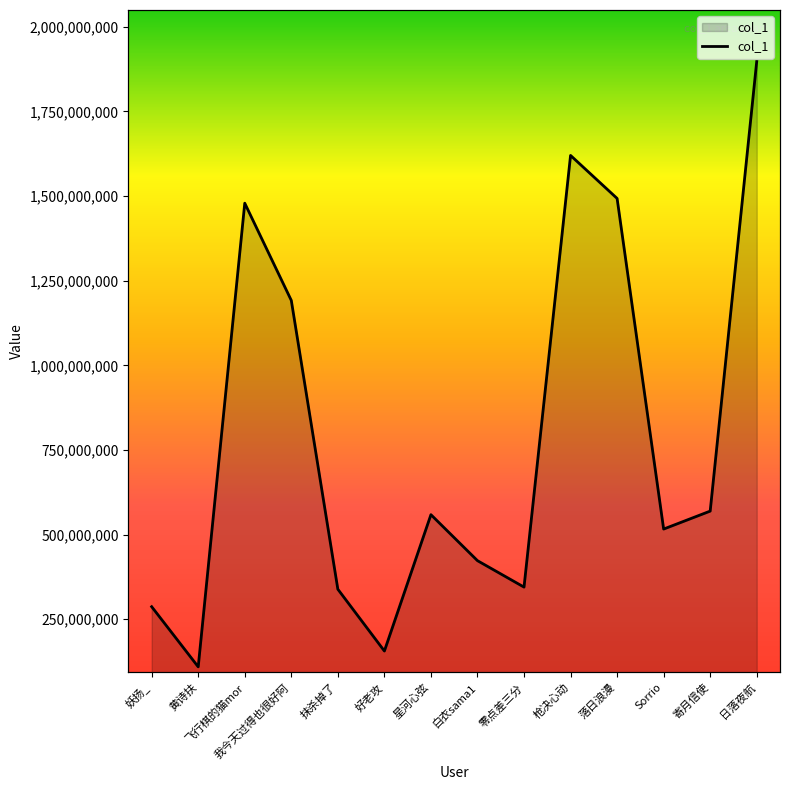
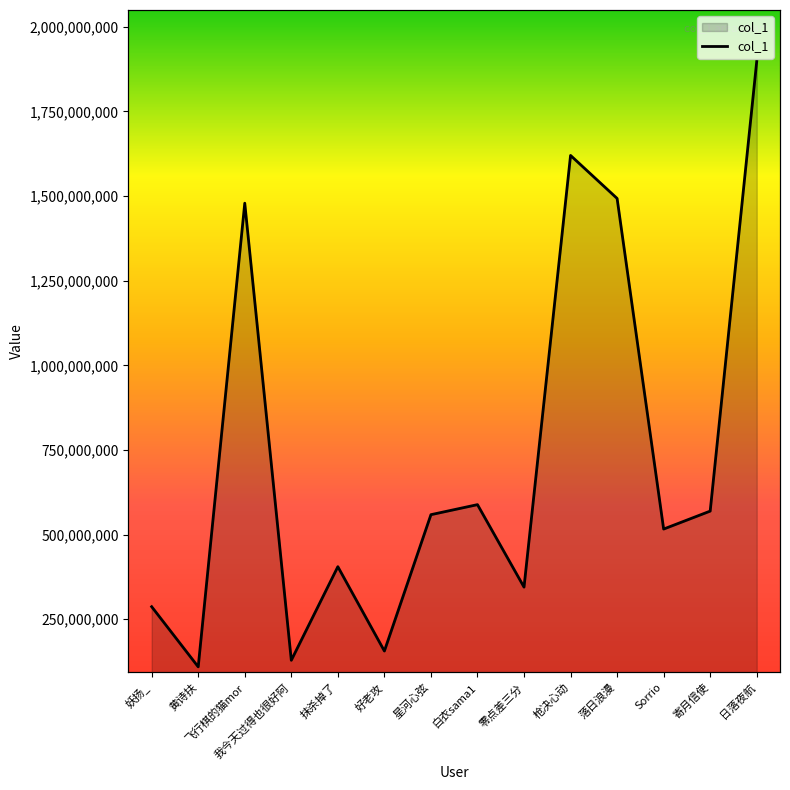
我今天过得也很好阿: 1,190,000,000 -> 130,000,000
抹杀掉了: 340,000,000 -> 410,000,000
白衣sama1: 420,000,000 -> 590,000,000
